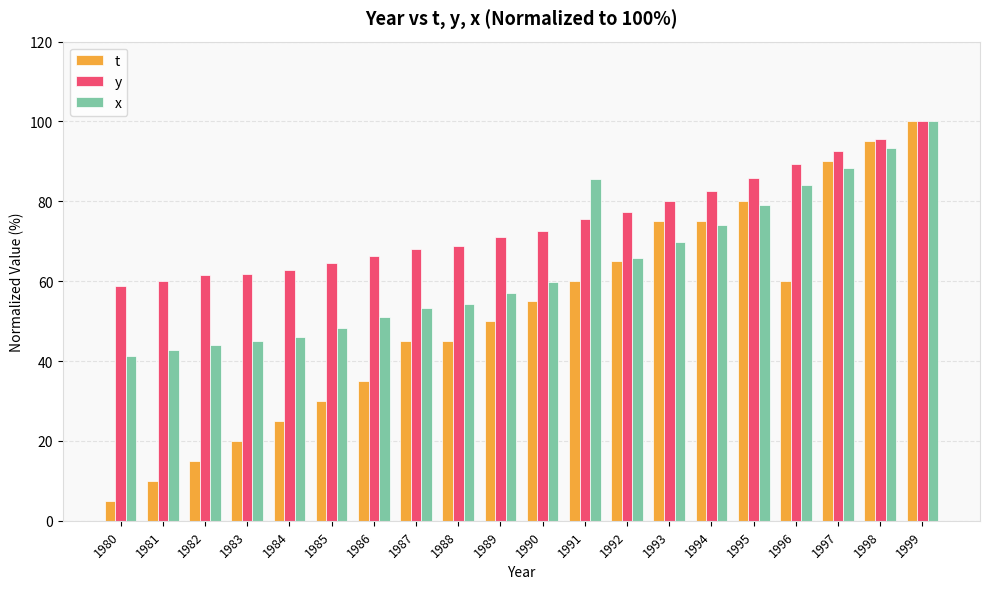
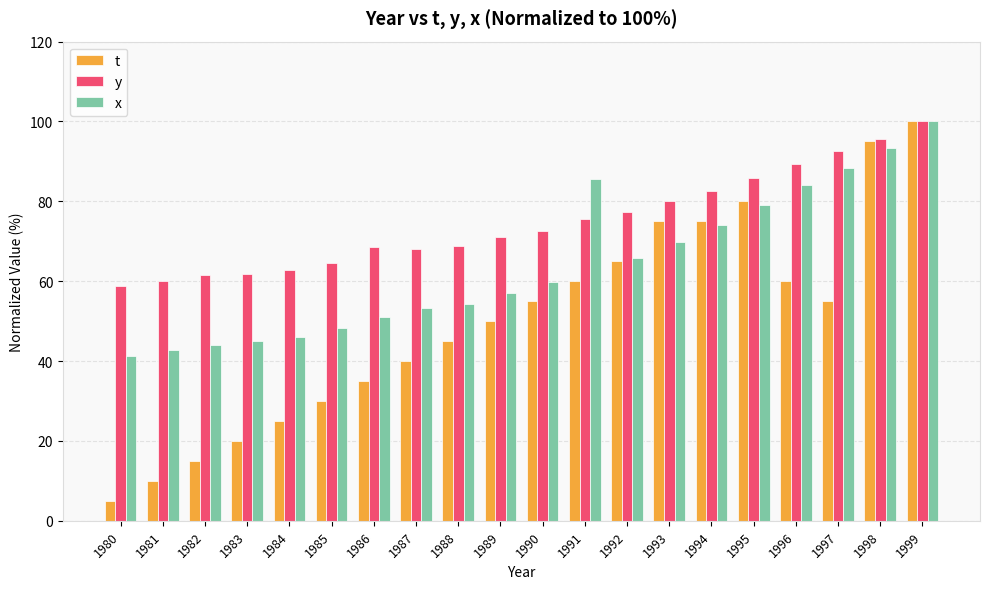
y, 1986: 66 -> 69
t, 1987: 45 -> 40
t, 1997: 90 -> 55
